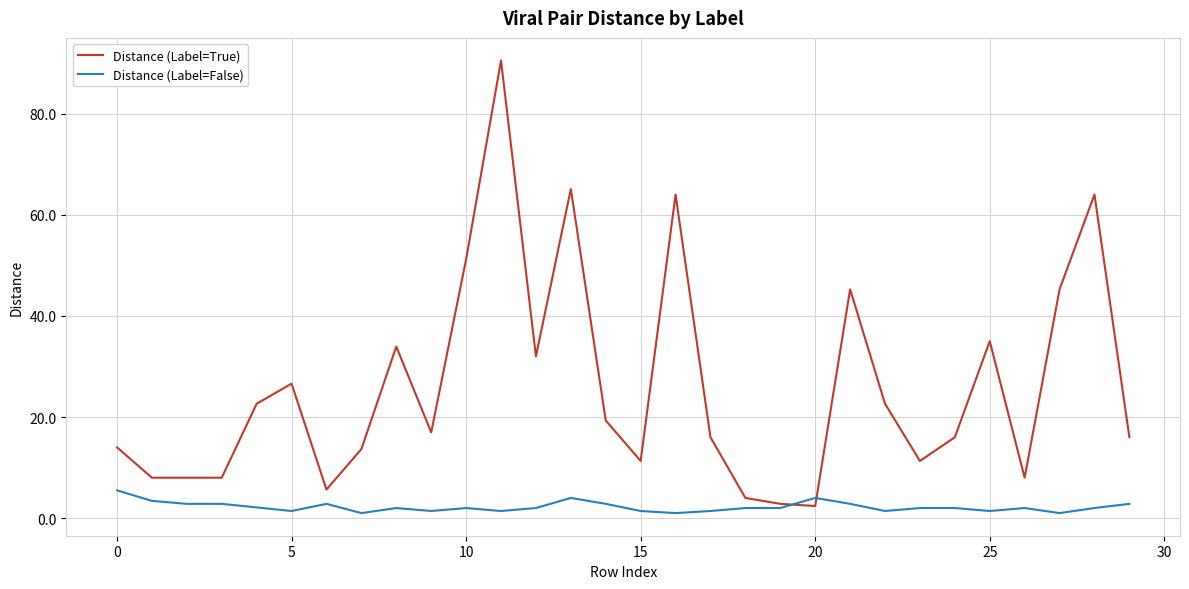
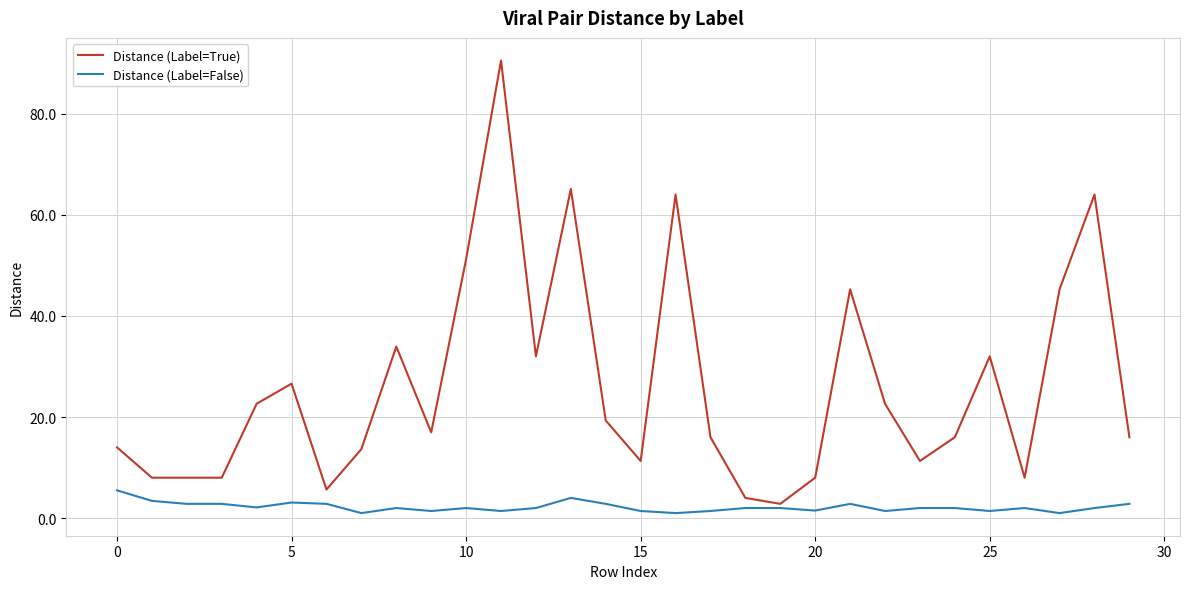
Distance (Label=False), 5: 1 -> 3
Distance (Label=True), 20: 2 -> 8
Distance (Label=False), 20: 4 -> 2
Distance (Label=True), 25: 35 -> 32
